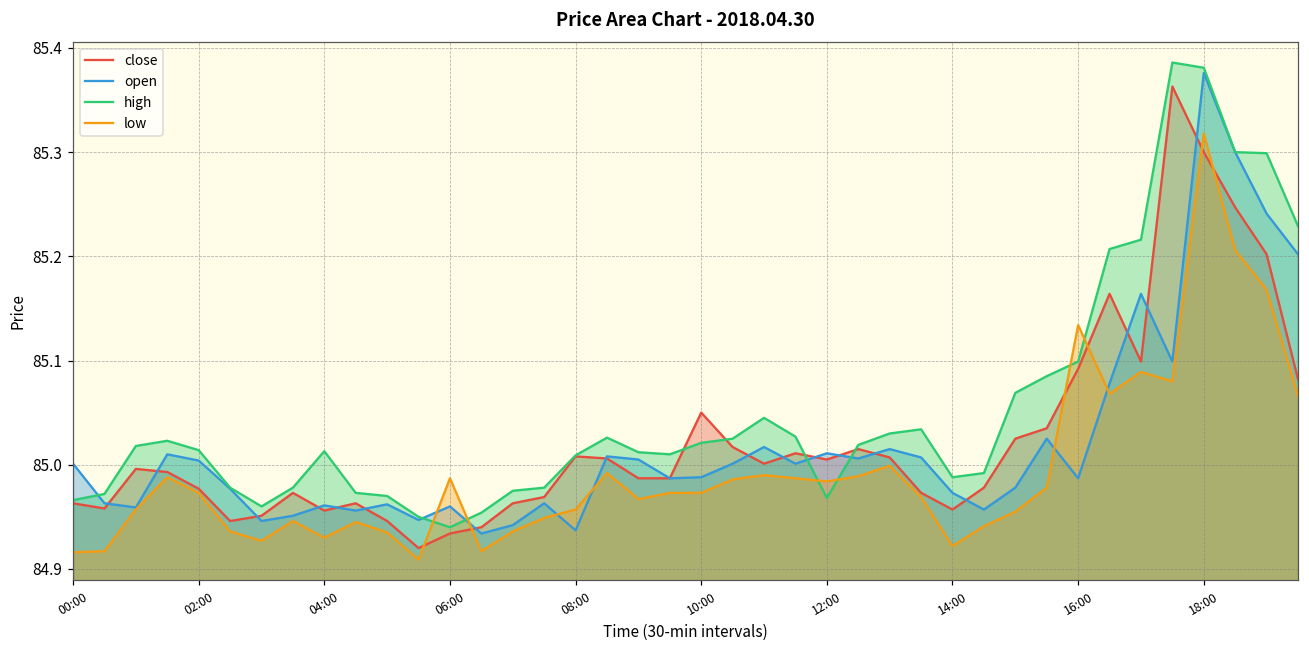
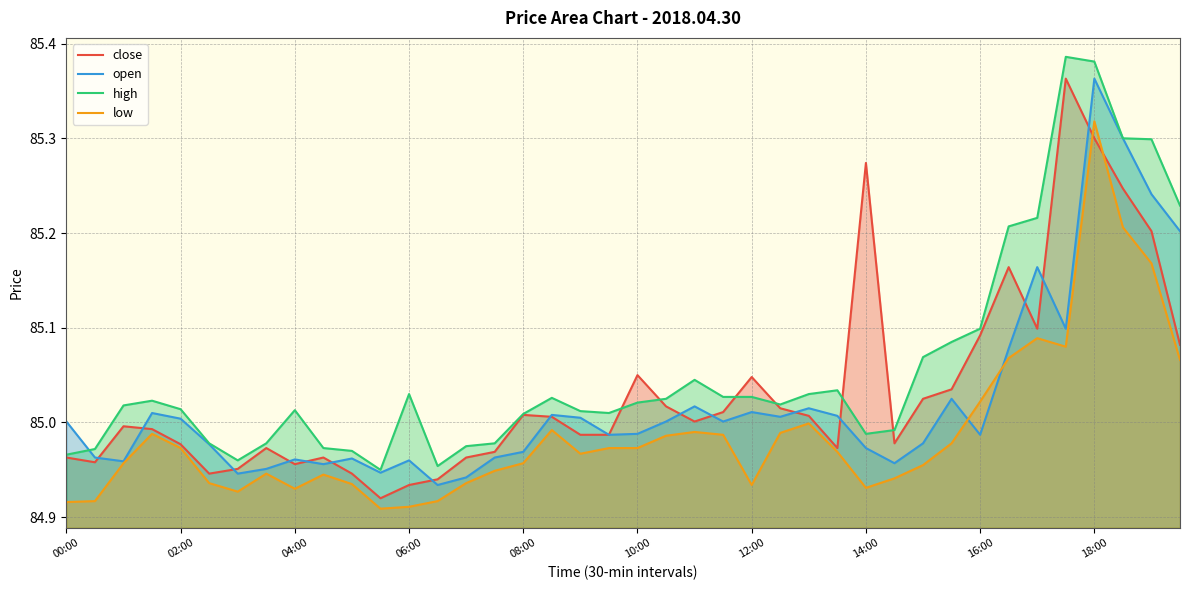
high, 06:00: 84.94 -> 85.03
low, 06:00: 84.99 -> 84.91
open, 08:00: 84.94 -> 84.97
close, 12:00: 85.01 -> 85.05
high, 12:00: 84.97 -> 85.03
low, 12:00: 84.98 -> 84.93
close, 14:00: 84.96 -> 85.27
low, 14:00: 84.92 -> 84.93
low, 16:00: 85.13 -> 85.02
open, 18:00: 85.38 -> 85.36
